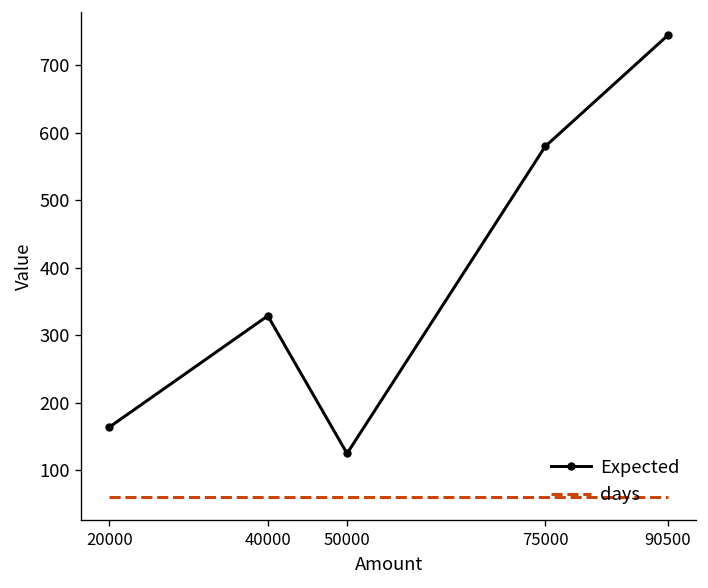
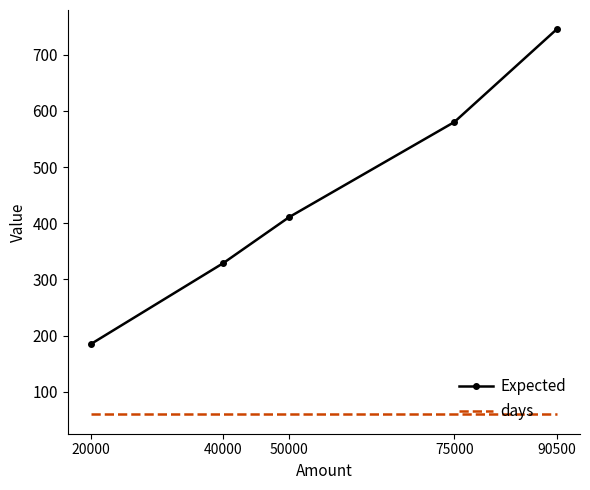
Expected, 20000: 160 -> 190
Expected, 50000: 130 -> 410
